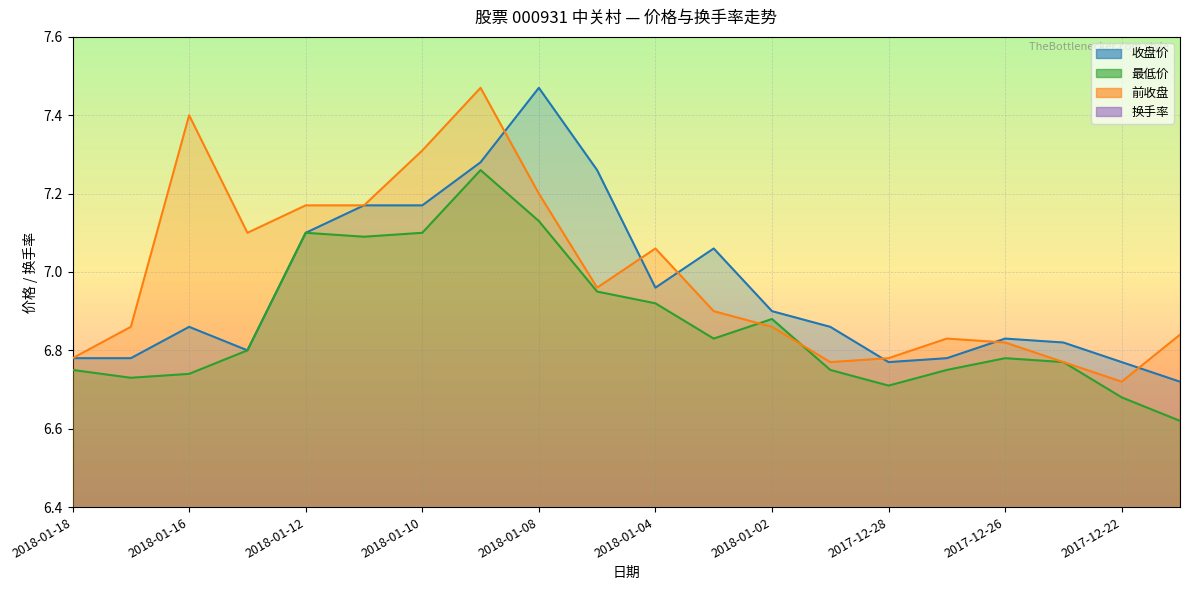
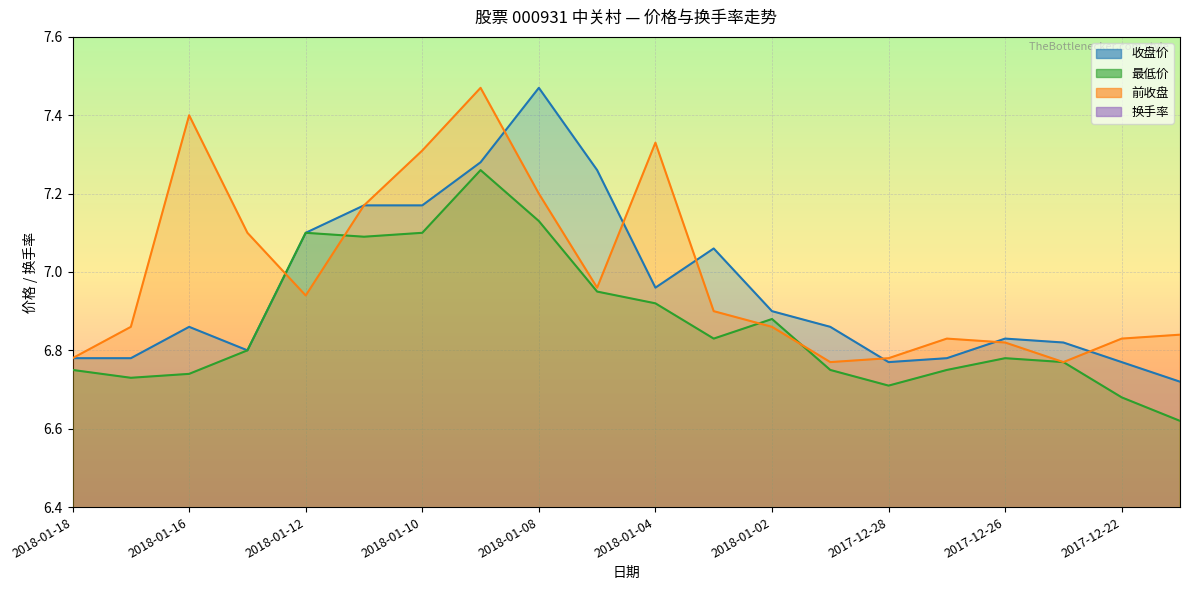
前收盘, 2018-01-12: 7.17 -> 6.94
前收盘, 2018-01-04: 7.06 -> 7.33
前收盘, 2017-12-22: 6.72 -> 6.83
